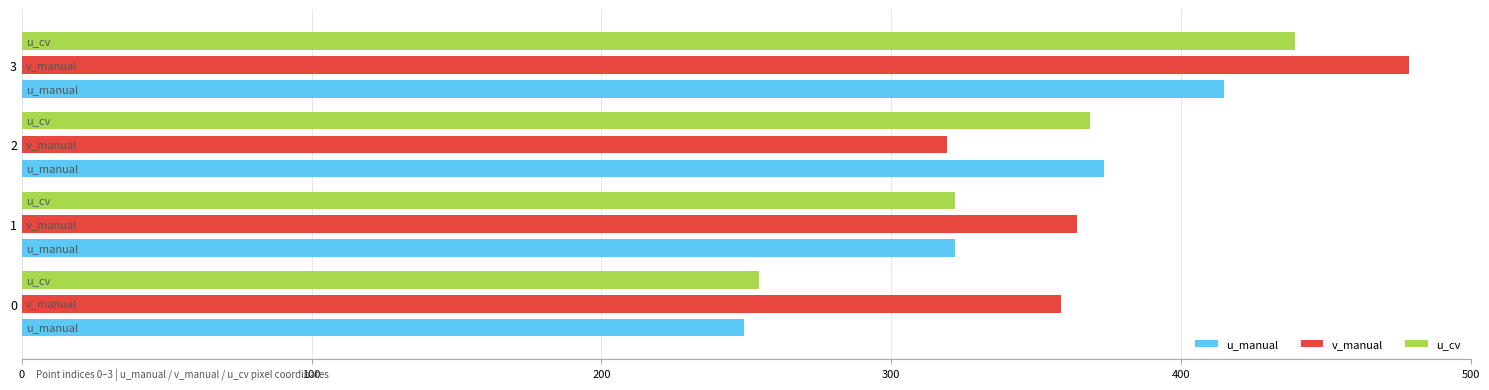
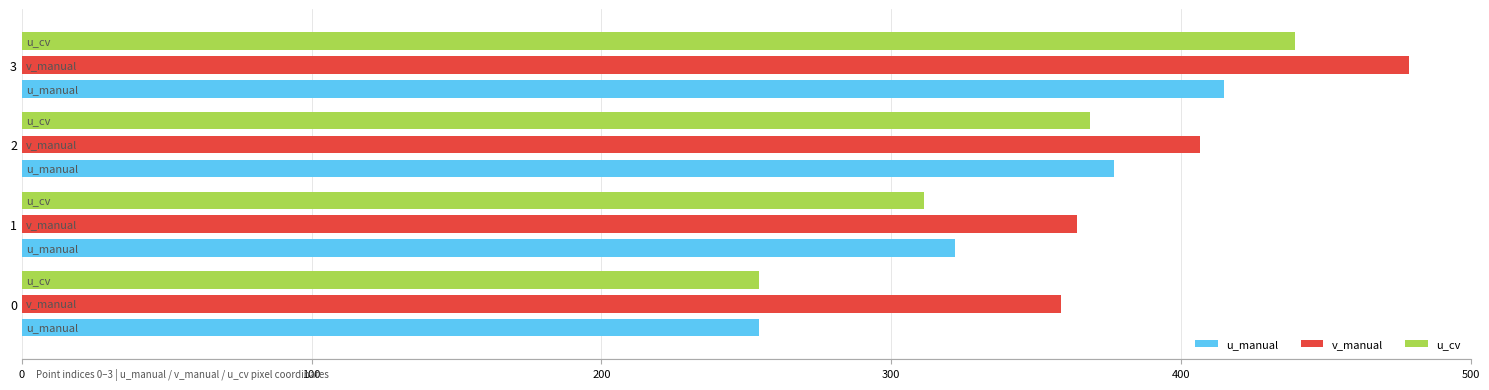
v_manual, 2: 319 -> 407
u_manual, 2: 373 -> 377
u_cv, 1: 322 -> 311
u_manual, 0: 249 -> 254
